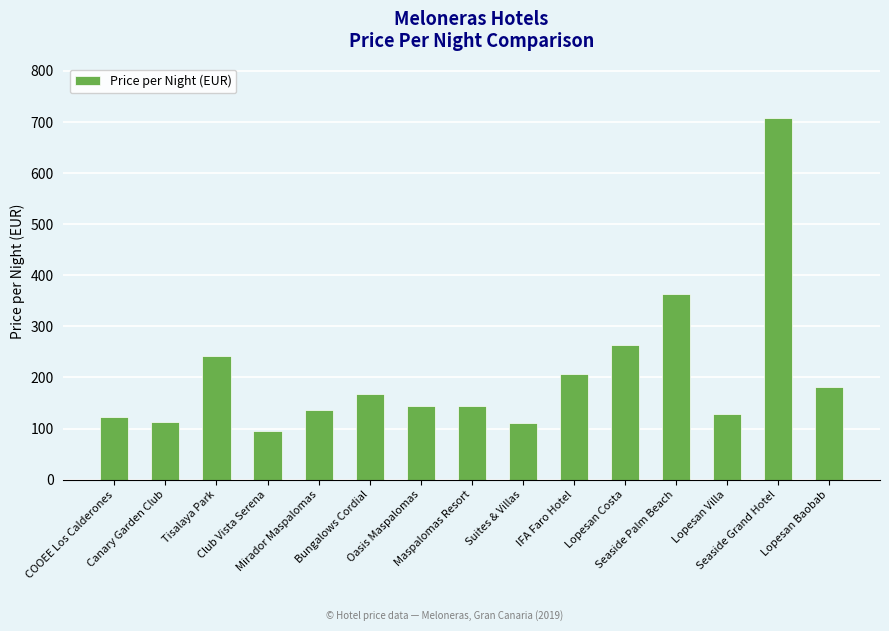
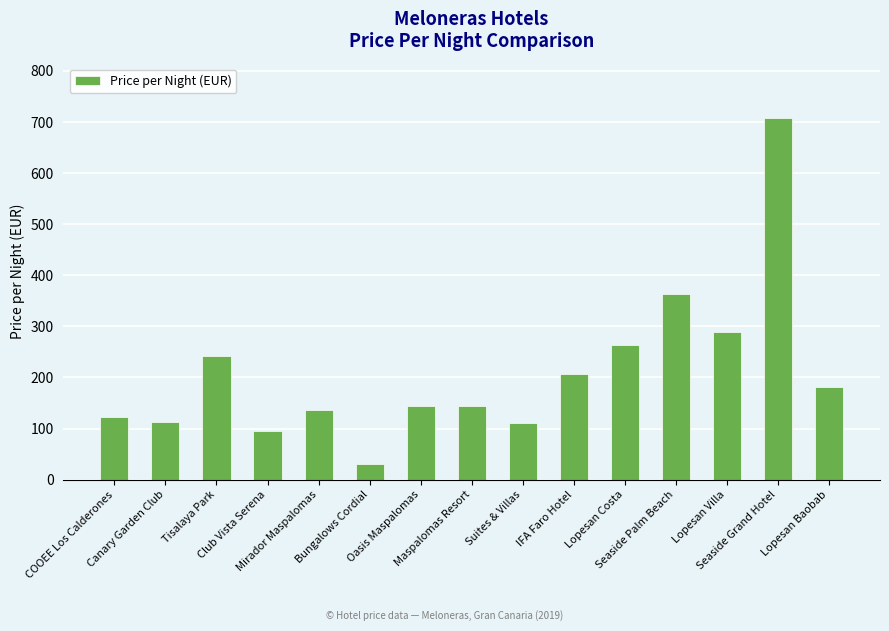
Bungalows Cordial: 170 -> 30
Lopesan Villa: 130 -> 290
